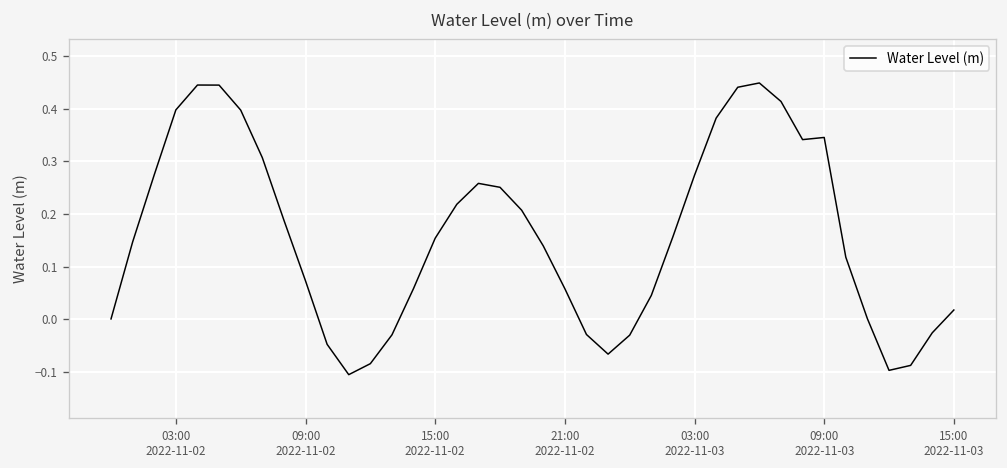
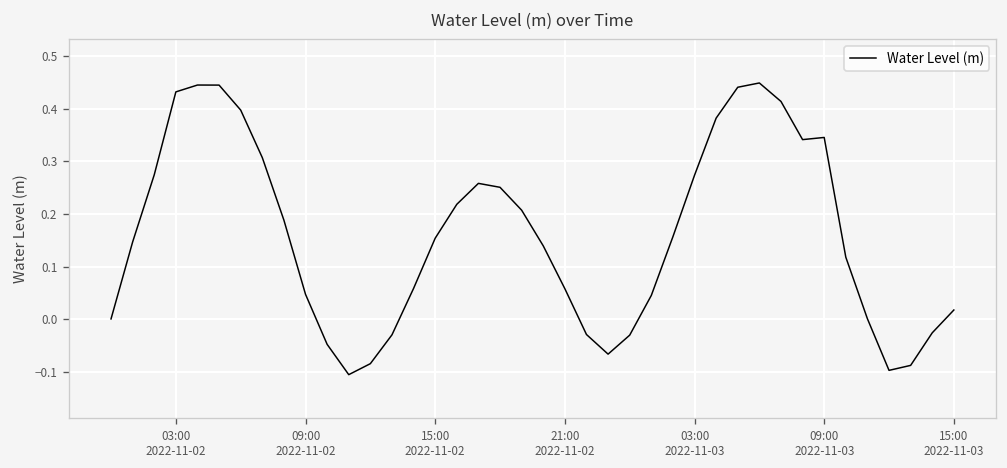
03:00 2022-11-02: 0.40 -> 0.43
09:00 2022-11-02: 0.07 -> 0.05
